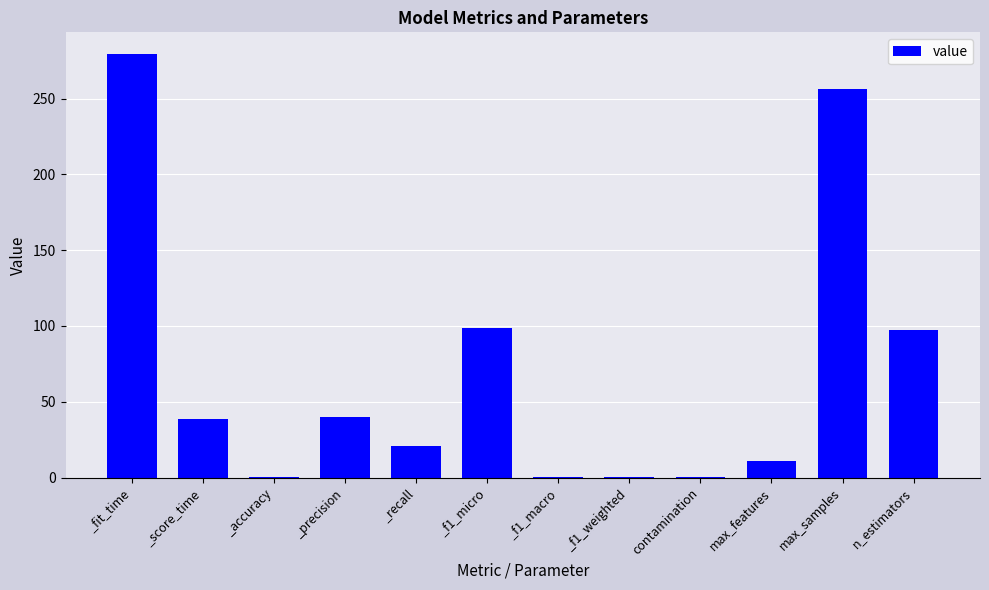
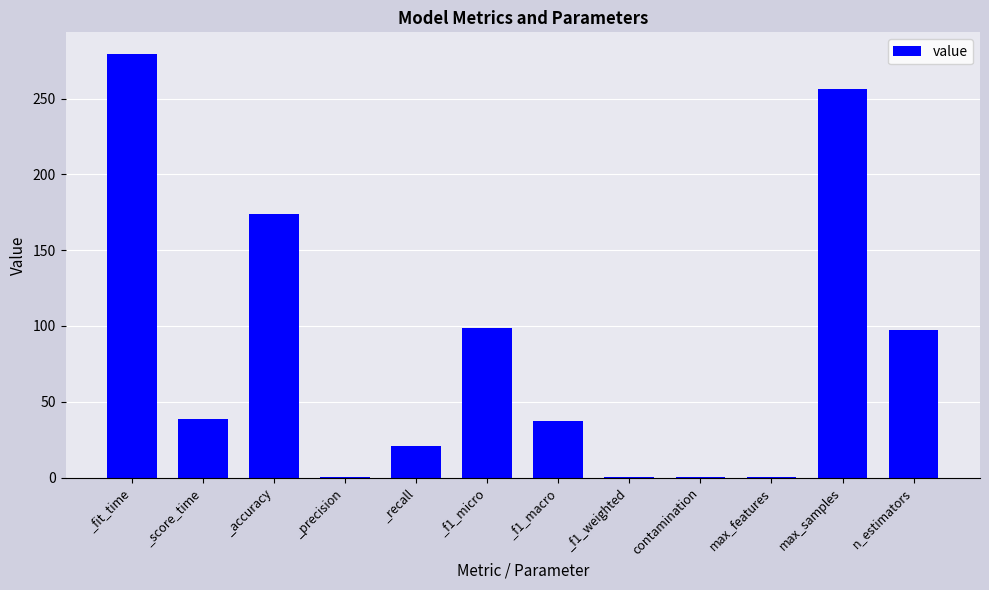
_accuracy: 1 -> 174
_precision: 40 -> 1
_f1_macro: 1 -> 38
max_features: 11 -> 1
